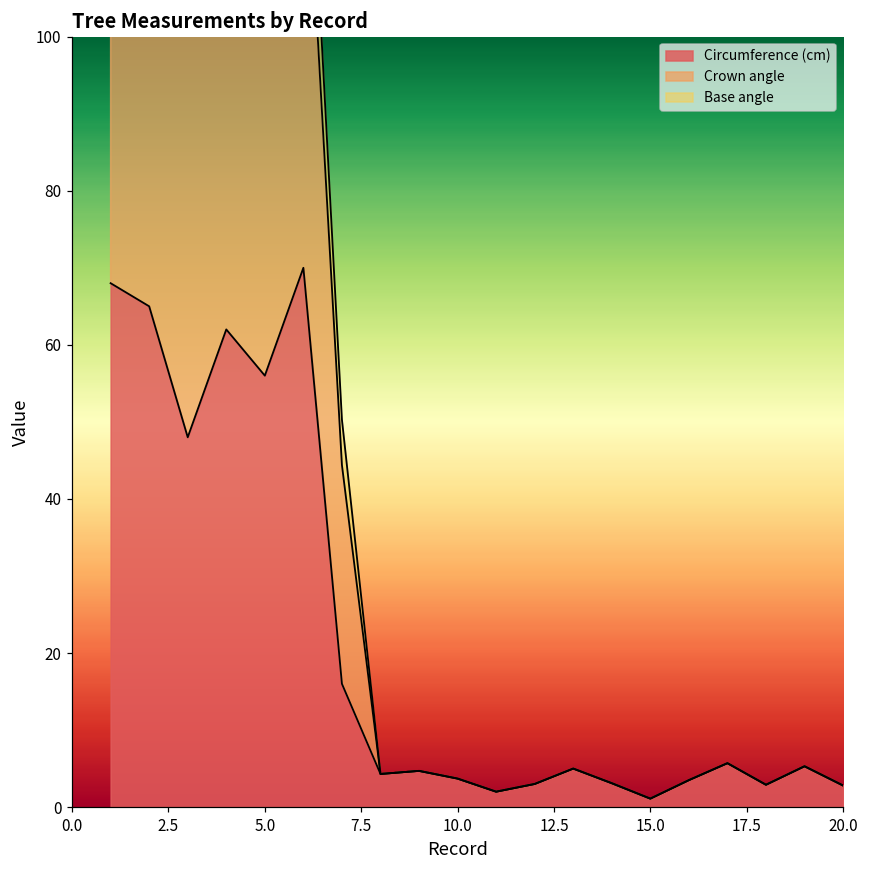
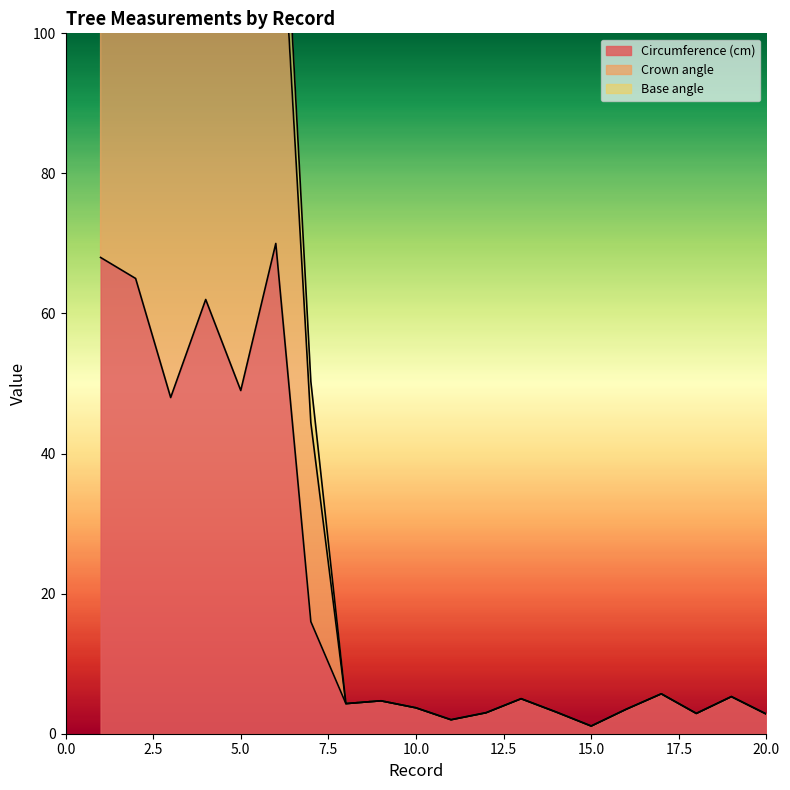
Circumference (cm), 5.0: 56 -> 49
